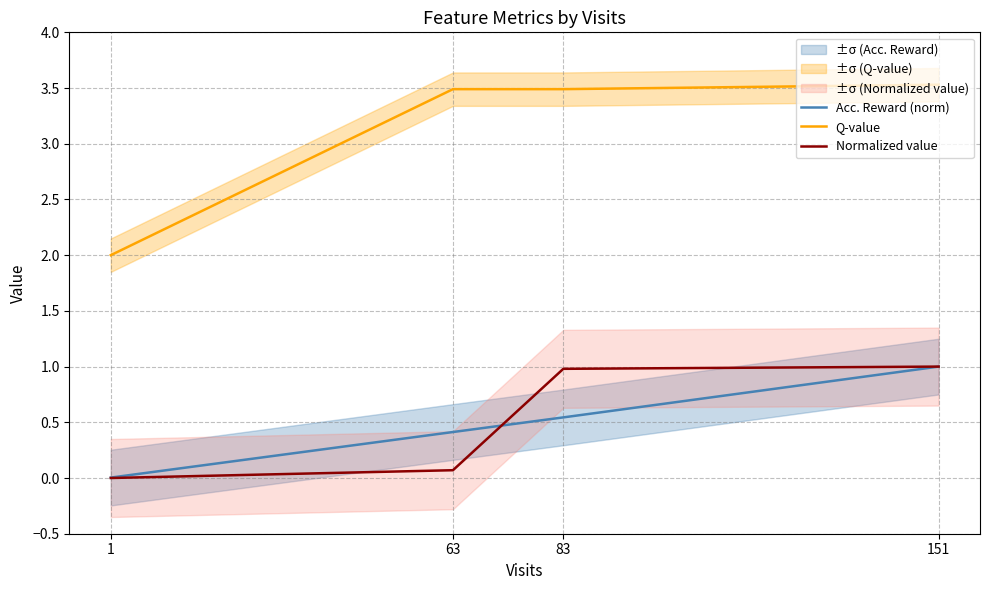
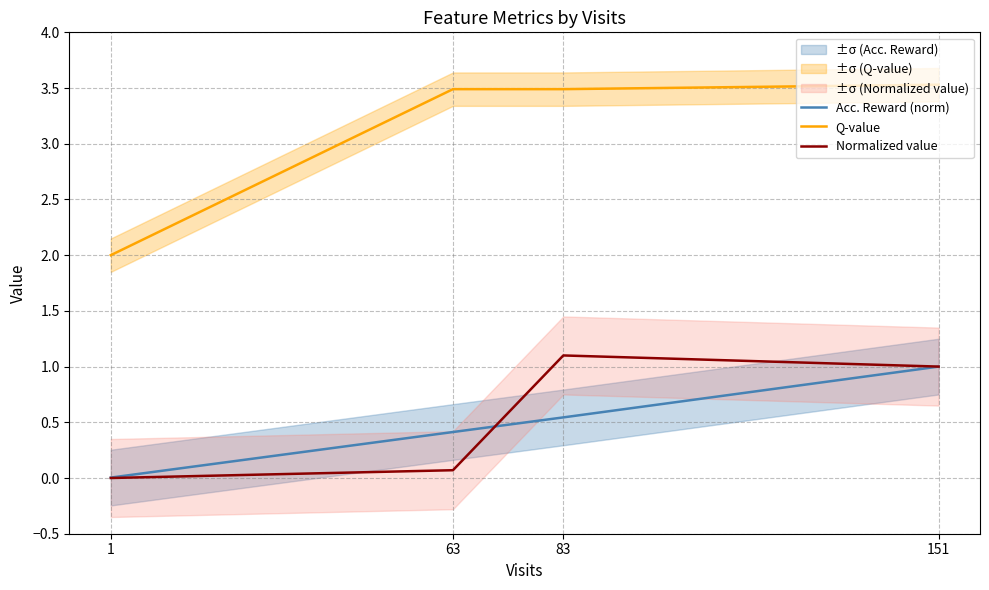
Normalized value, 83: 0.98 -> 1.10
